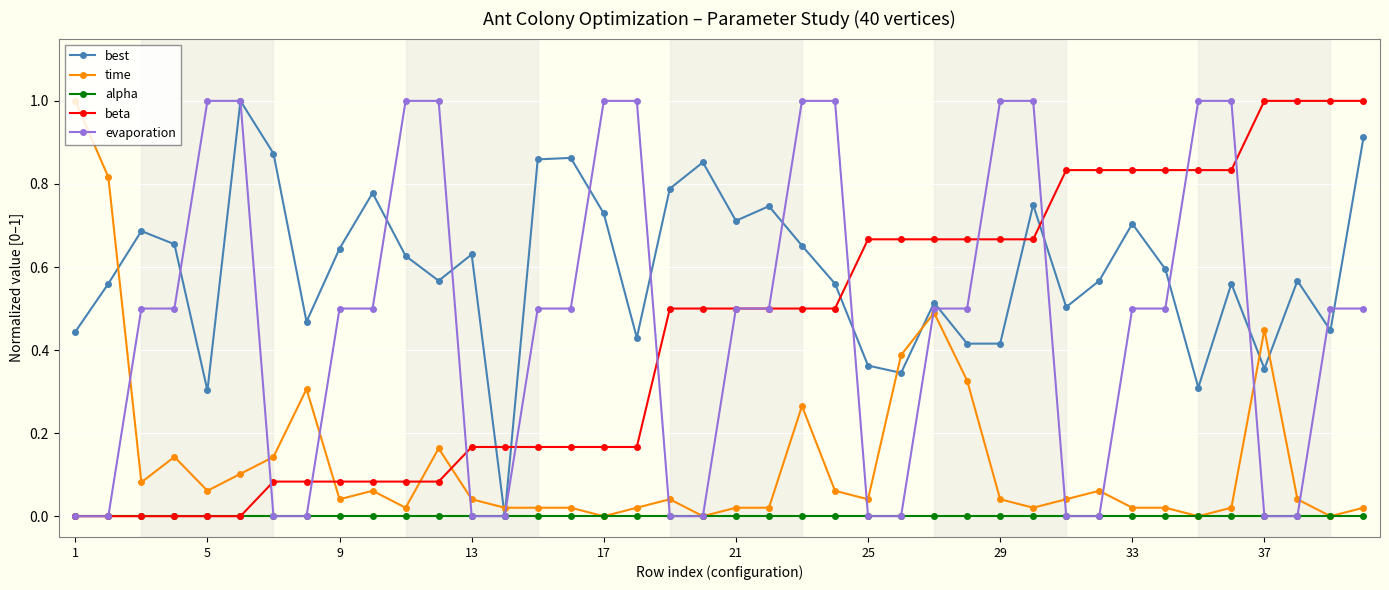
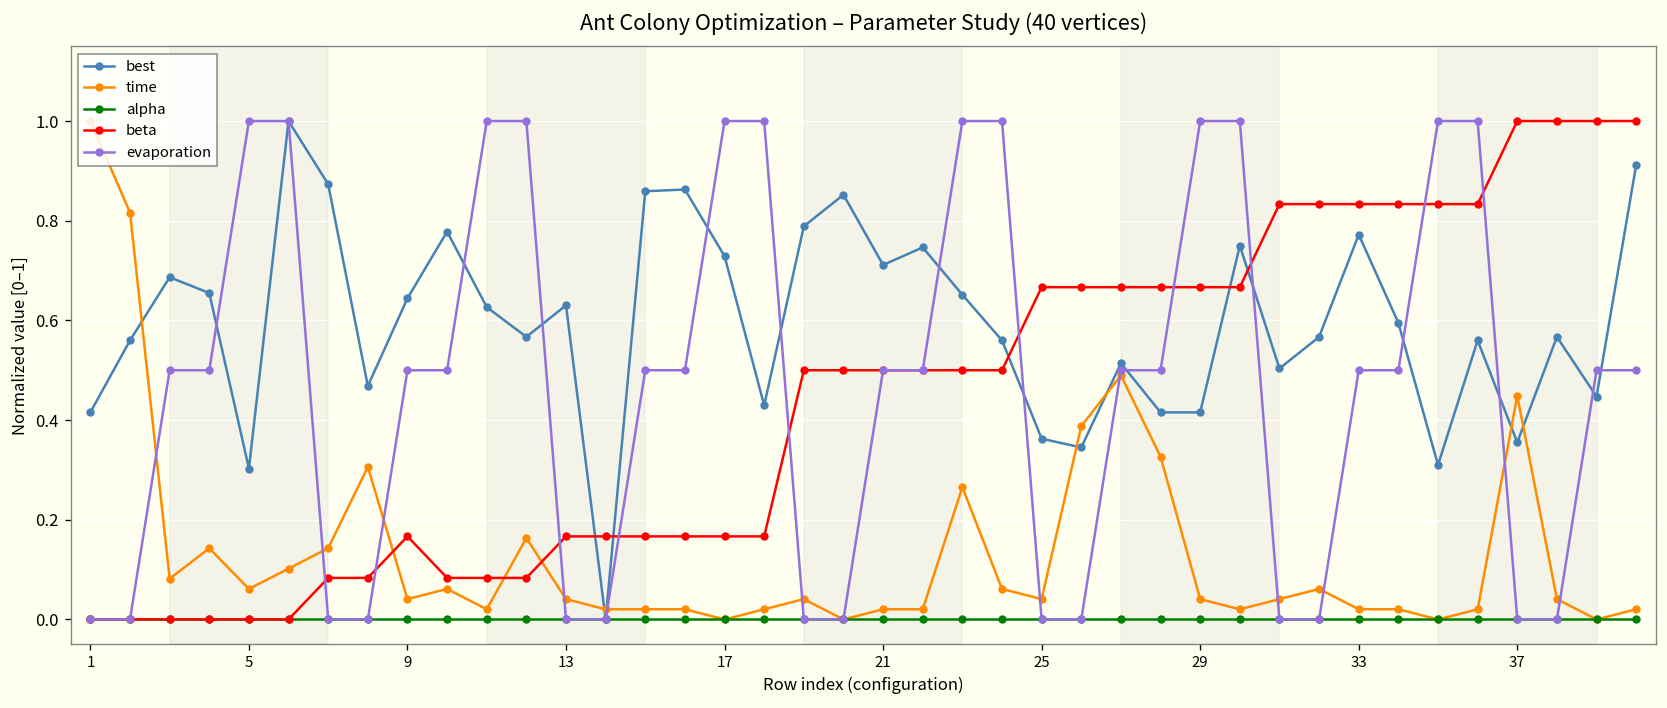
best, 1: 0.44 -> 0.42
beta, 9: 0.08 -> 0.17
best, 33: 0.70 -> 0.77
